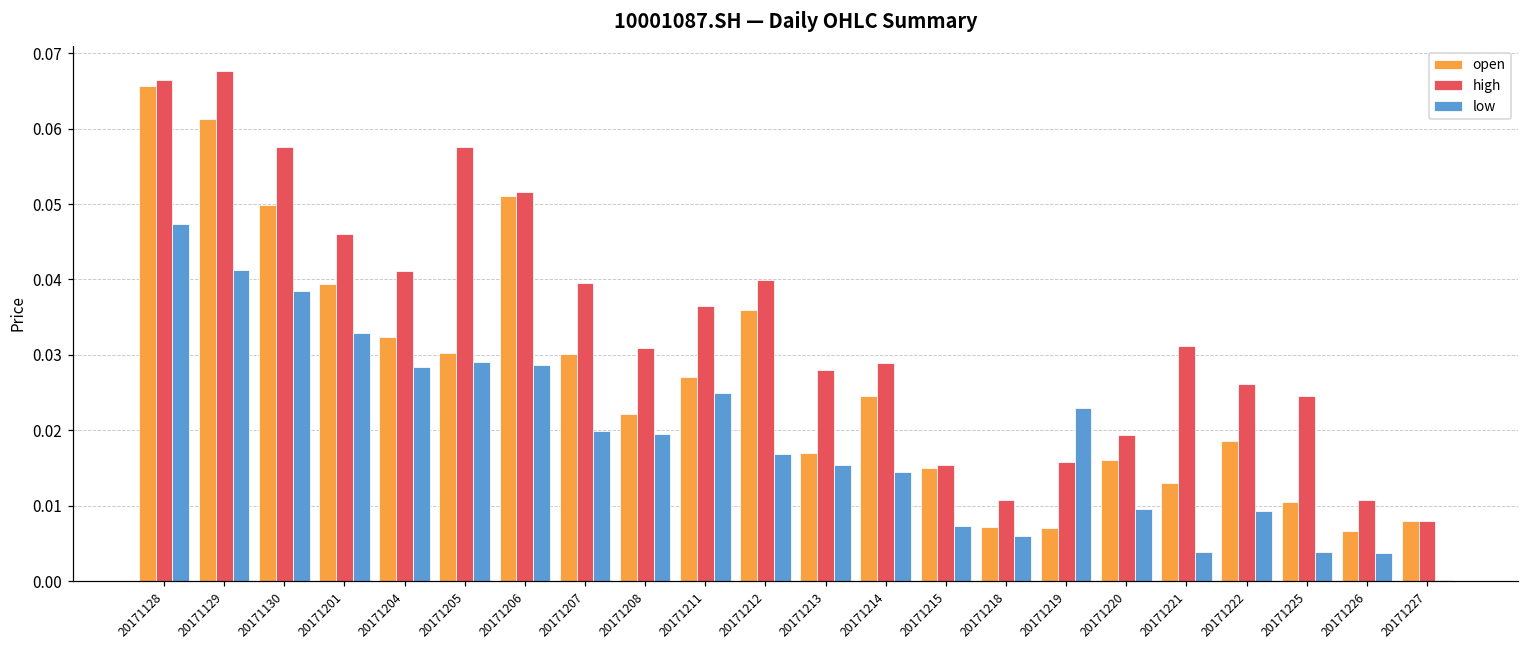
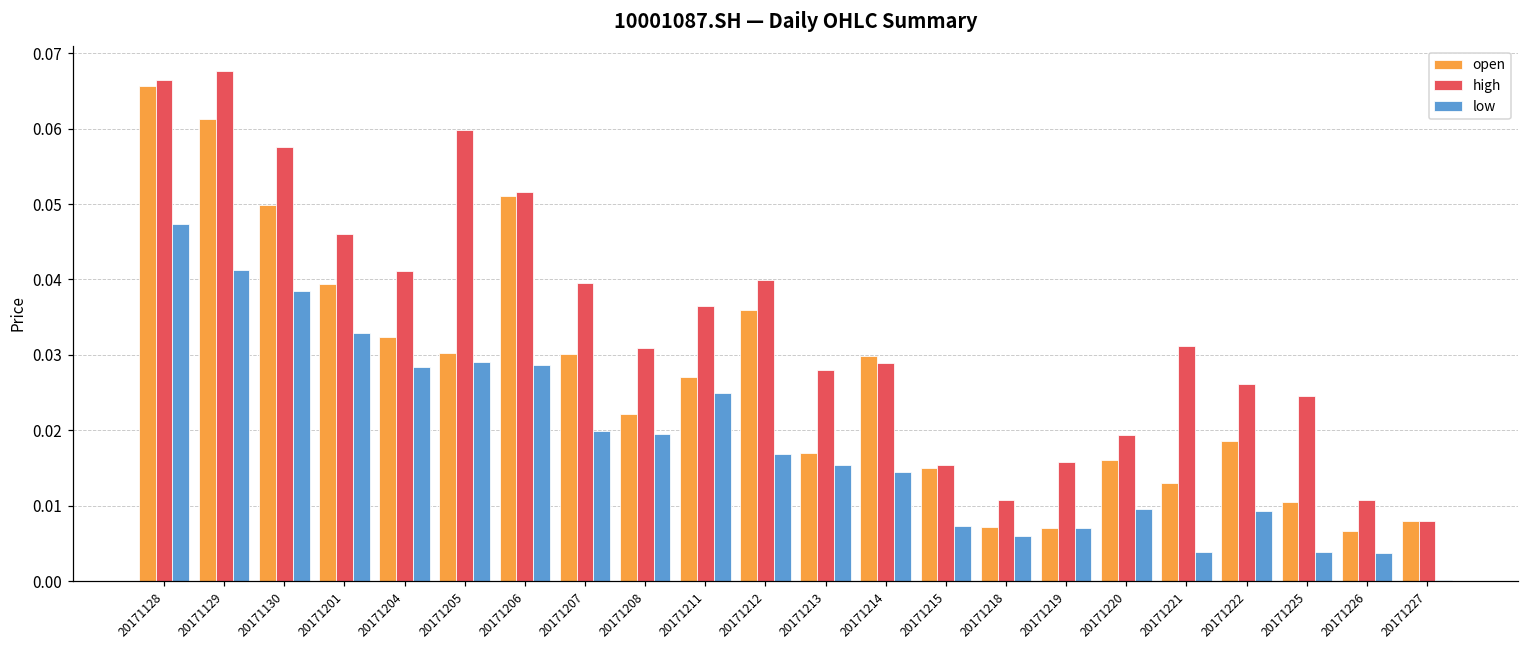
high, 20171205: 0.058 -> 0.060
open, 20171214: 0.025 -> 0.030
low, 20171219: 0.023 -> 0.007
